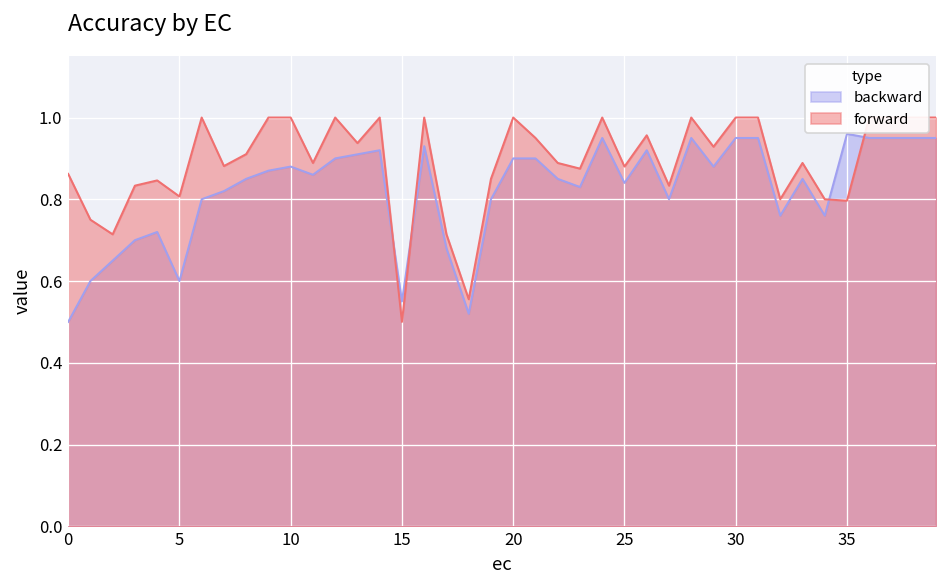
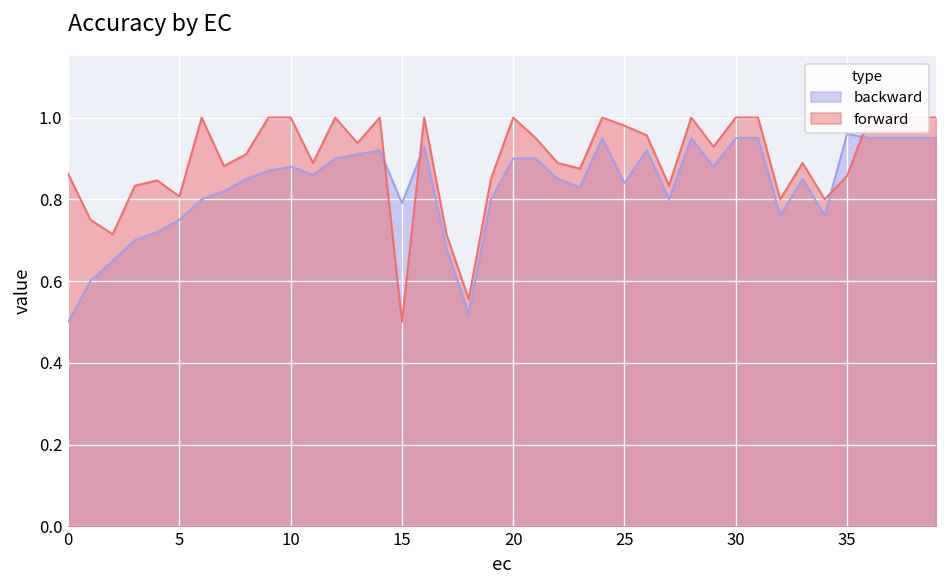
backward, 5: 0.60 -> 0.75
backward, 15: 0.55 -> 0.79
forward, 25: 0.88 -> 0.98
forward, 35: 0.80 -> 0.86
